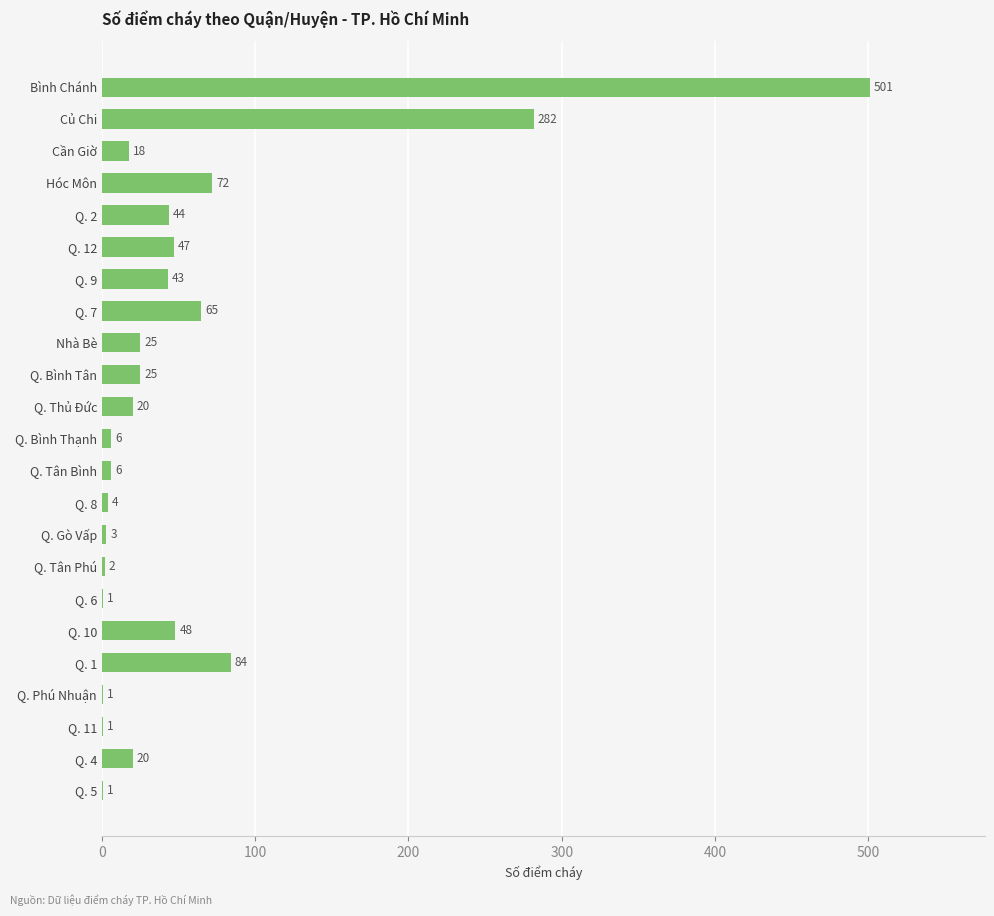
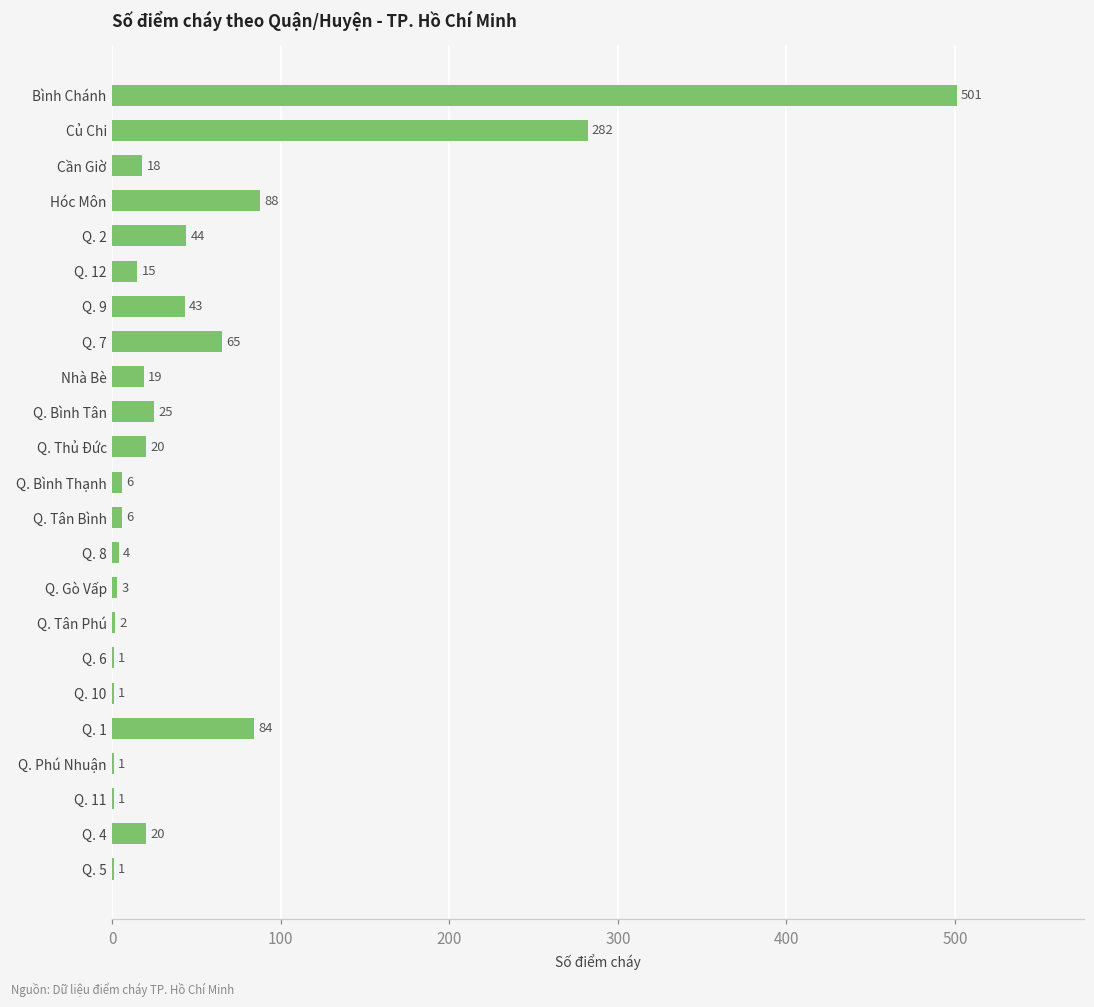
Hóc Môn: 72 -> 88
Q. 12: 47 -> 15
Nhà Bè: 25 -> 19
Q. 10: 48 -> 1
